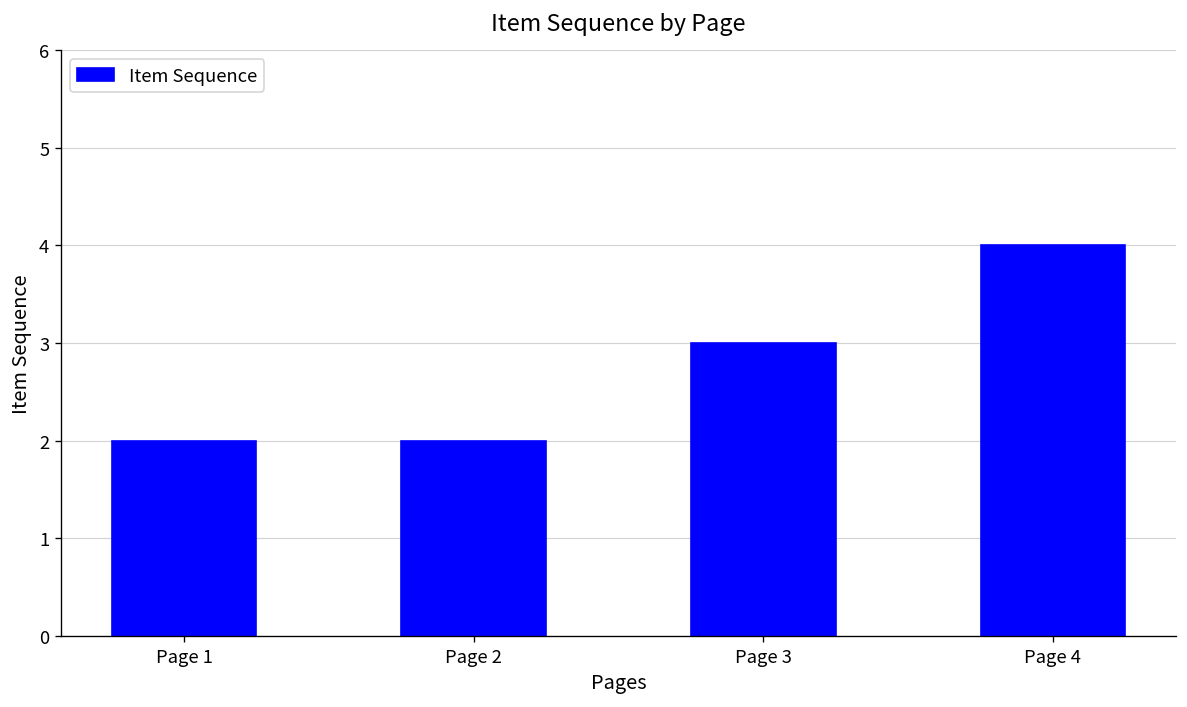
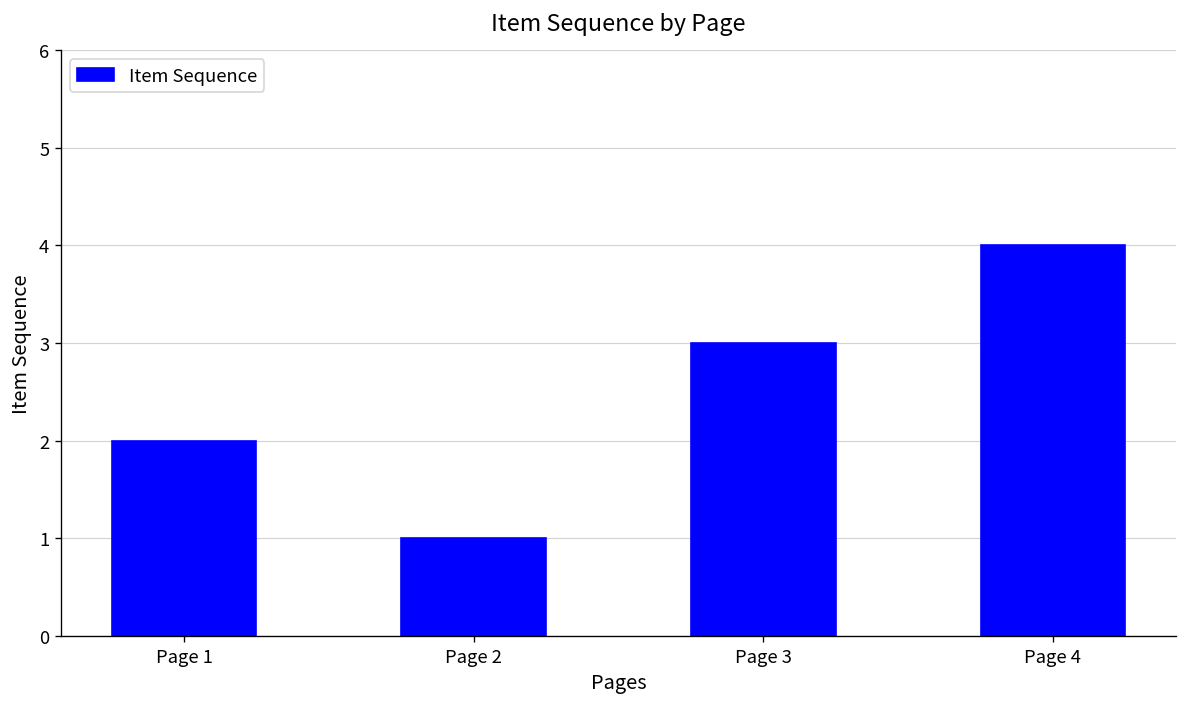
Page 2: 2 -> 1
